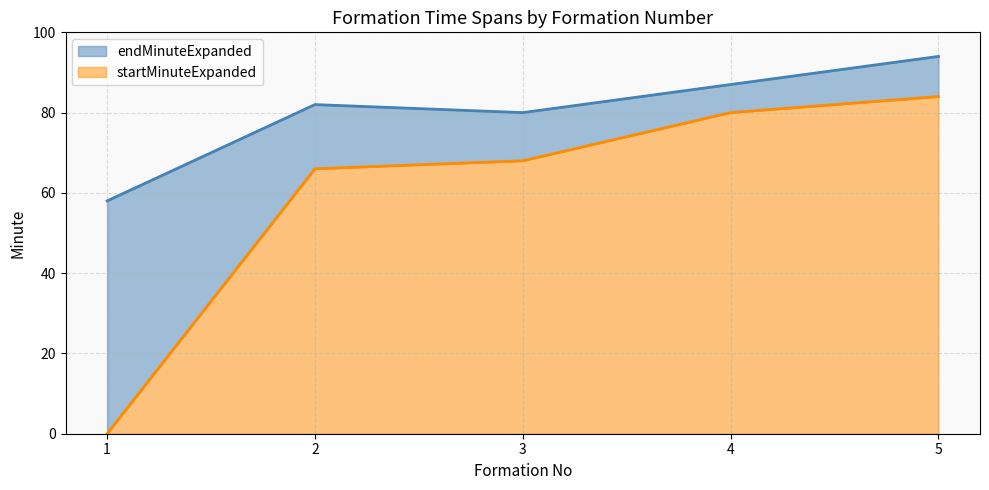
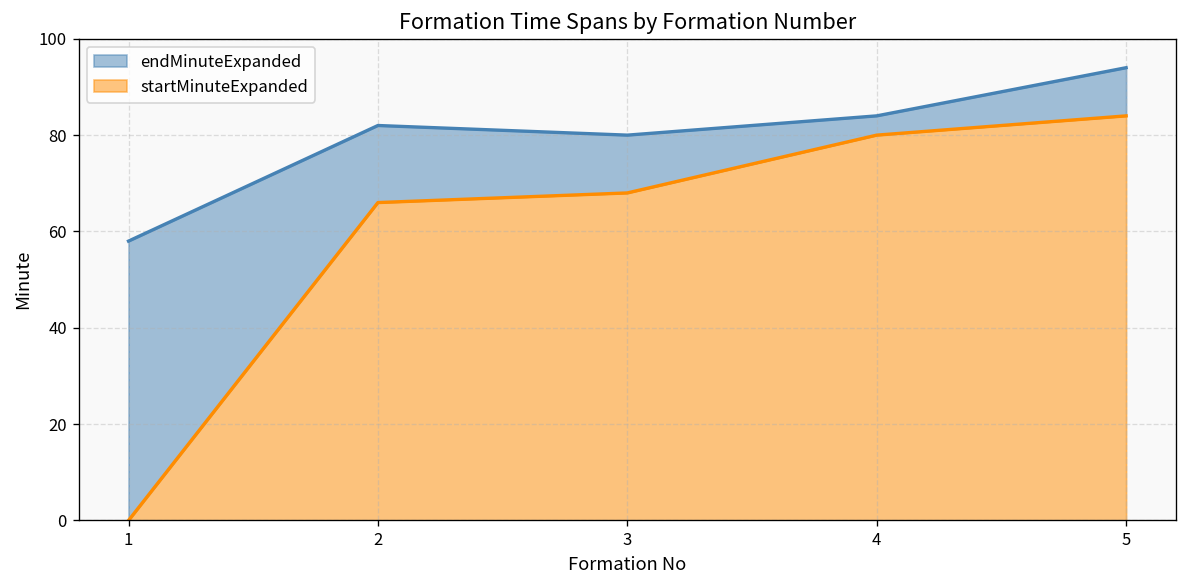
endMinuteExpanded, 4: 87 -> 84
